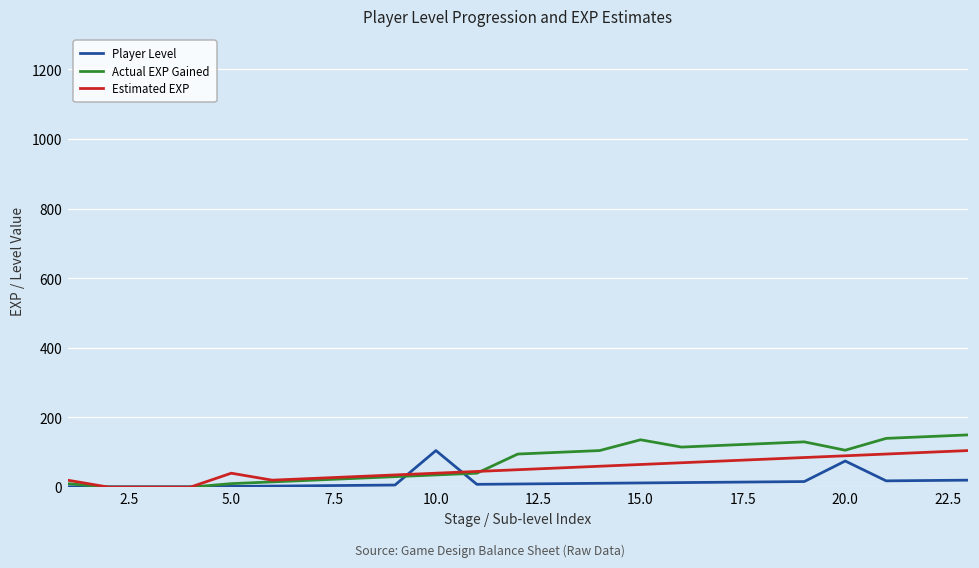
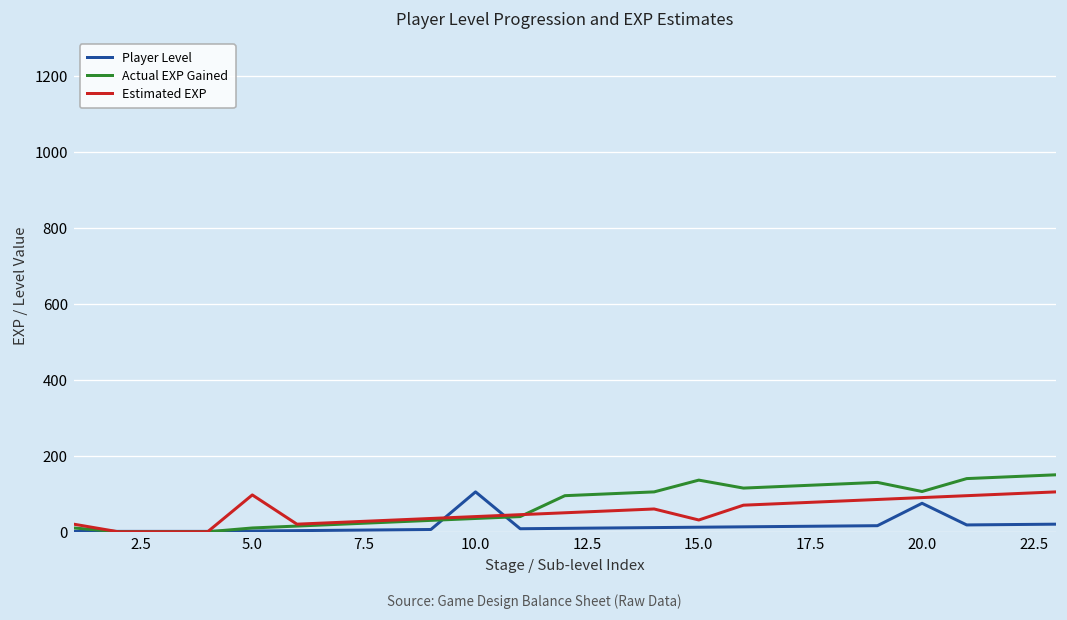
Estimated EXP, 5.0: 40 -> 100
Estimated EXP, 15.0: 70 -> 30
